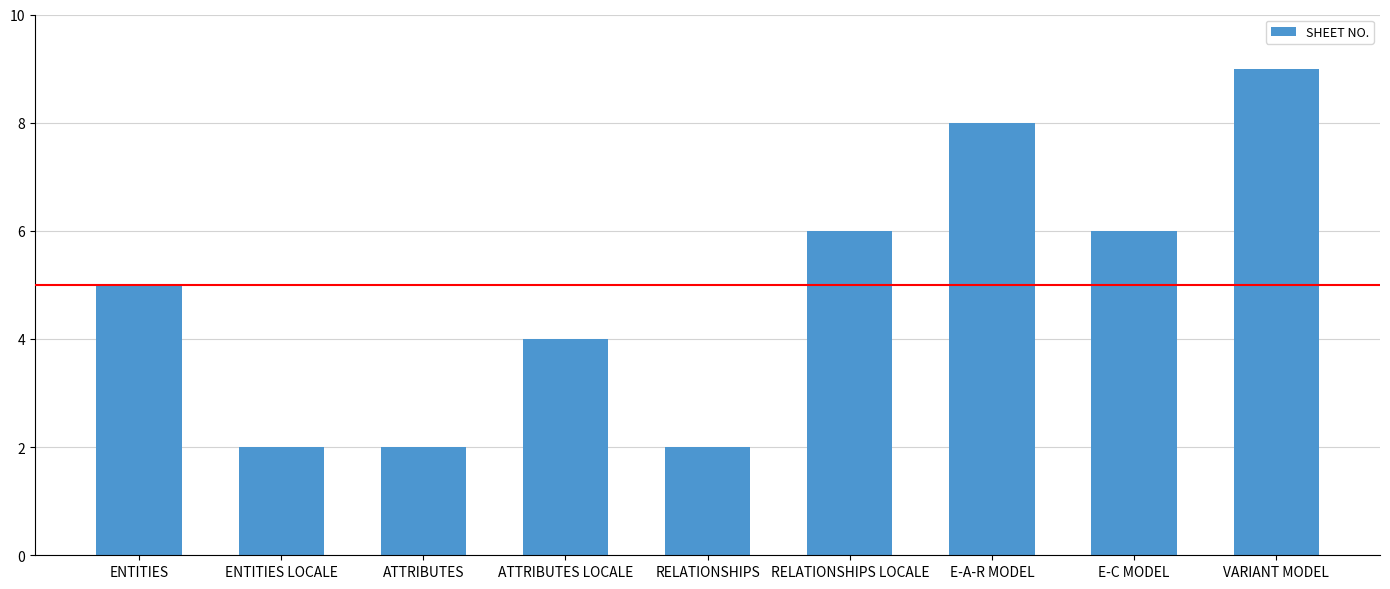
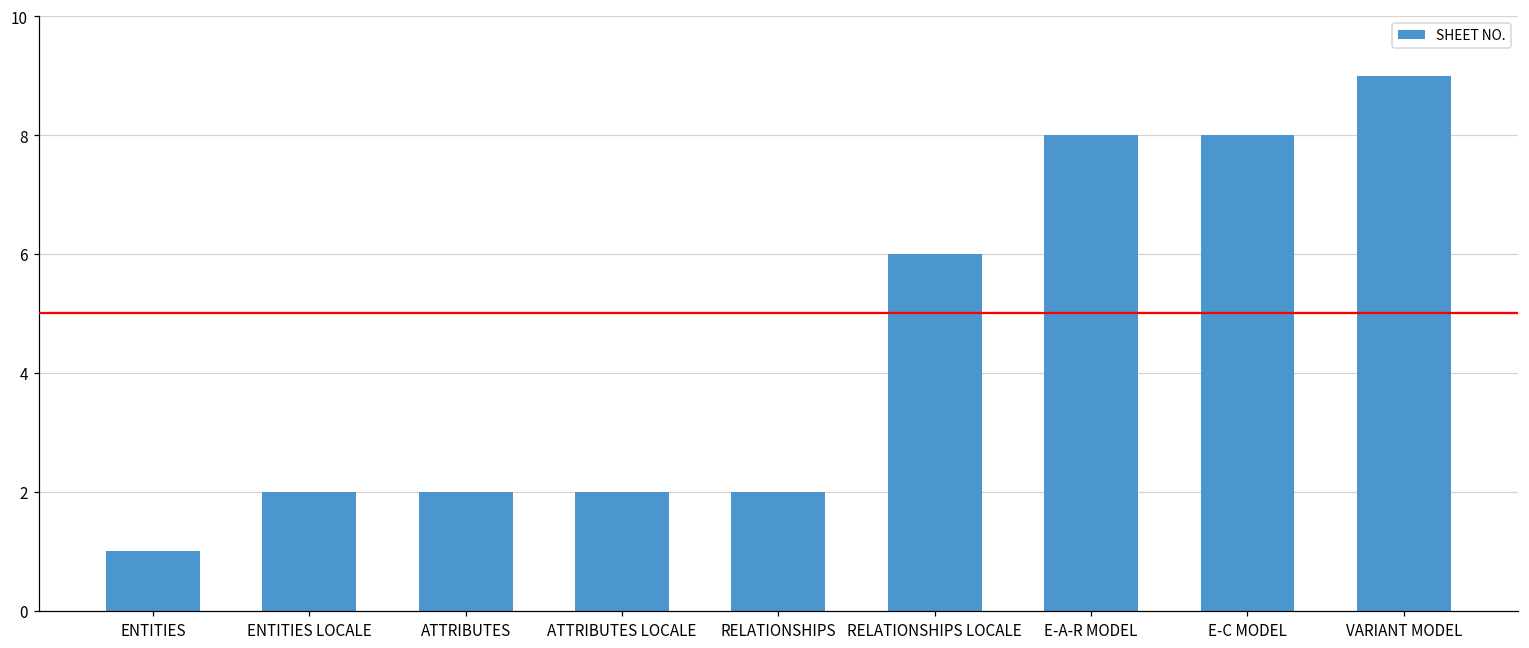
ENTITIES: 5 -> 1
ATTRIBUTES LOCALE: 4 -> 2
E-C MODEL: 6 -> 8
